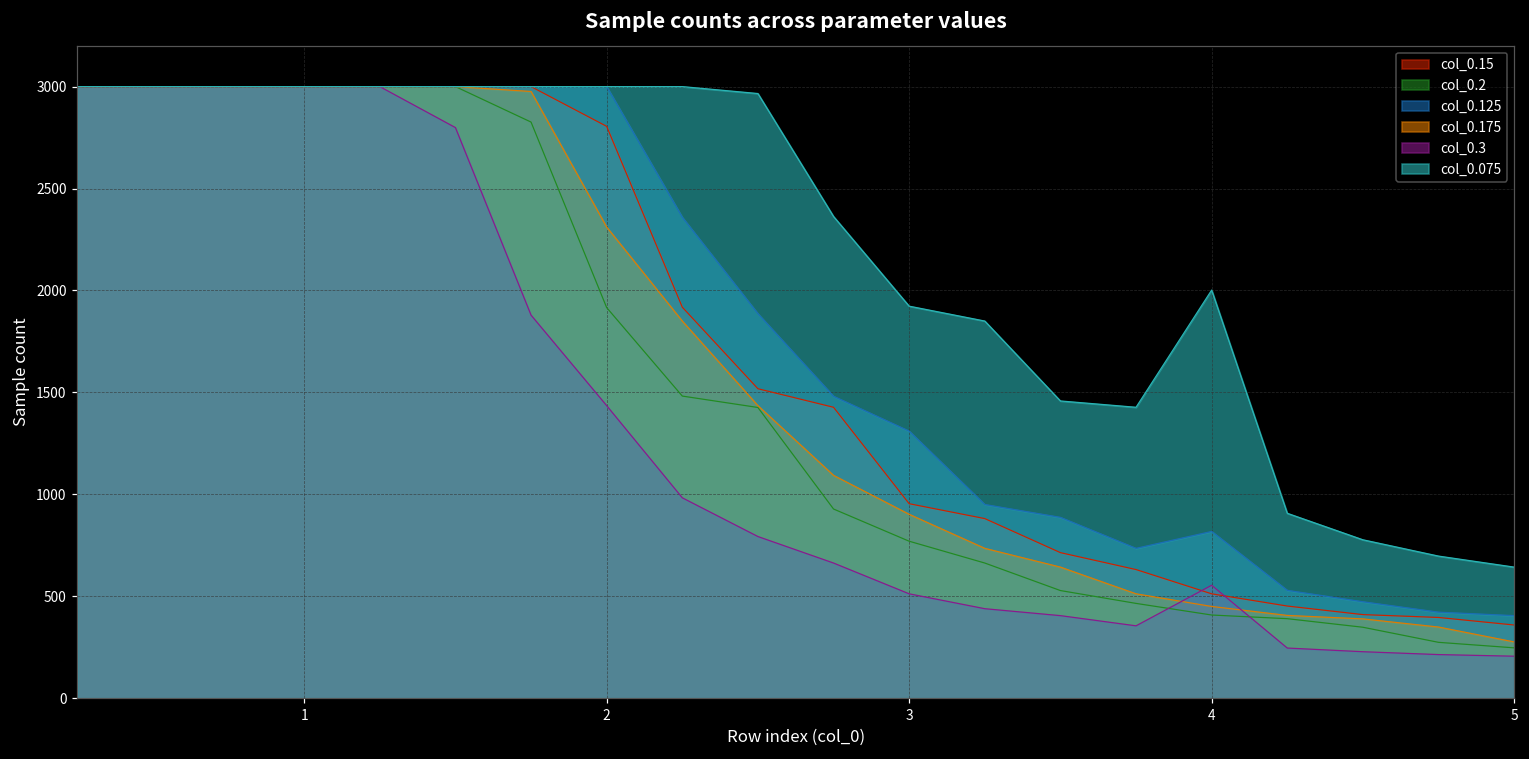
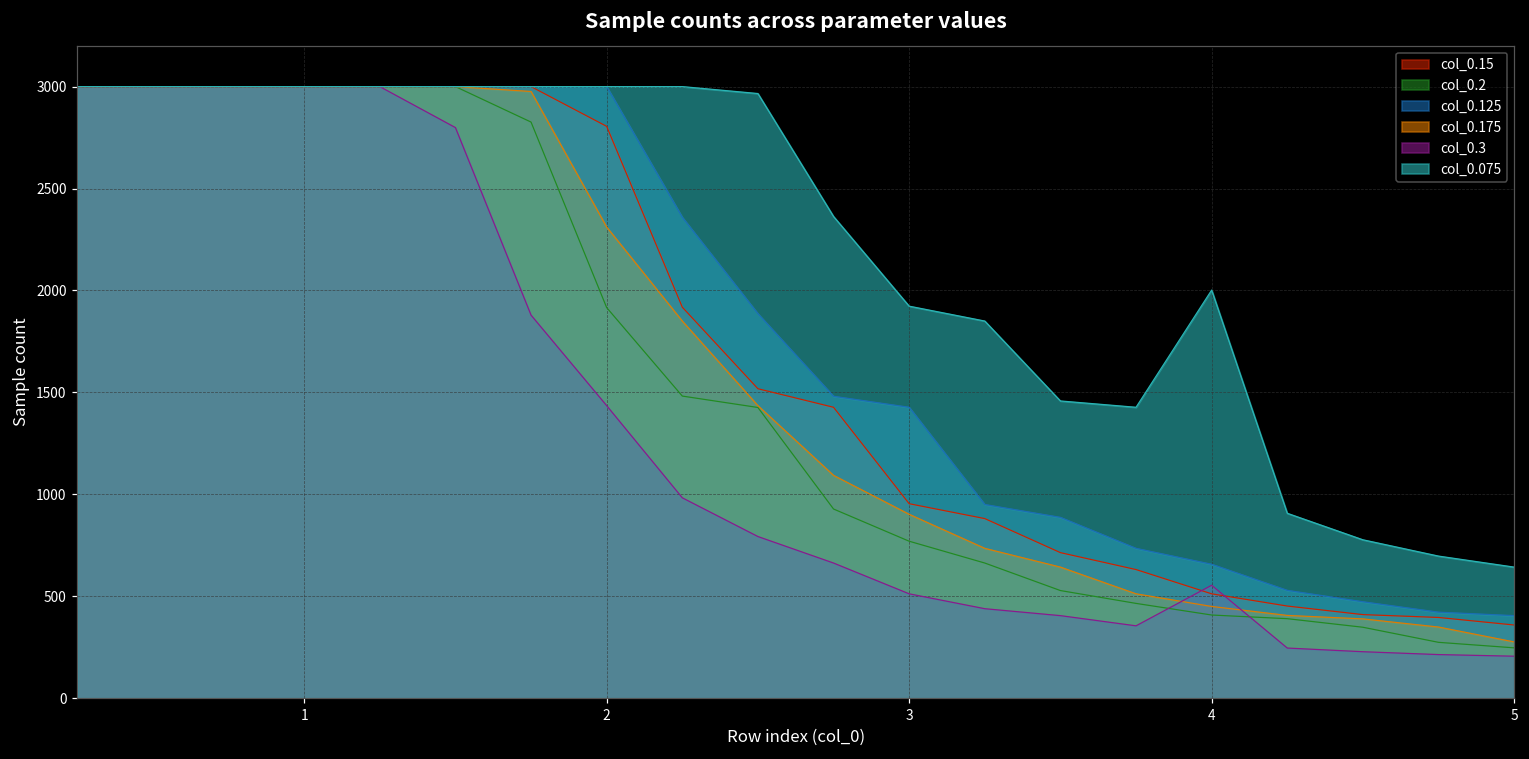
col_0.125, 3: 1310 -> 1430
col_0.125, 4: 820 -> 660
